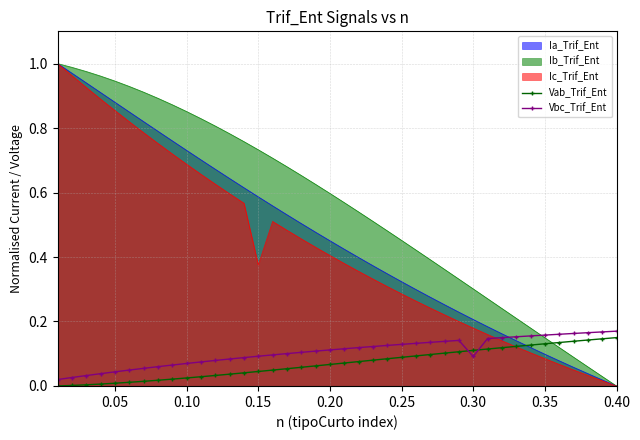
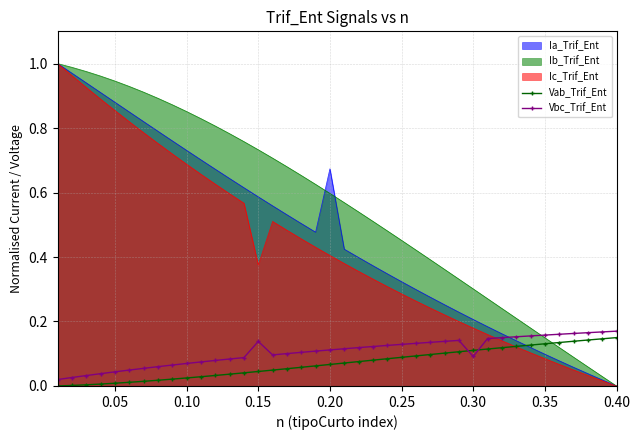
Vbc_Trif_Ent, 0.15: 0.09 -> 0.14
Ia_Trif_Ent, 0.20: 0.45 -> 0.67
